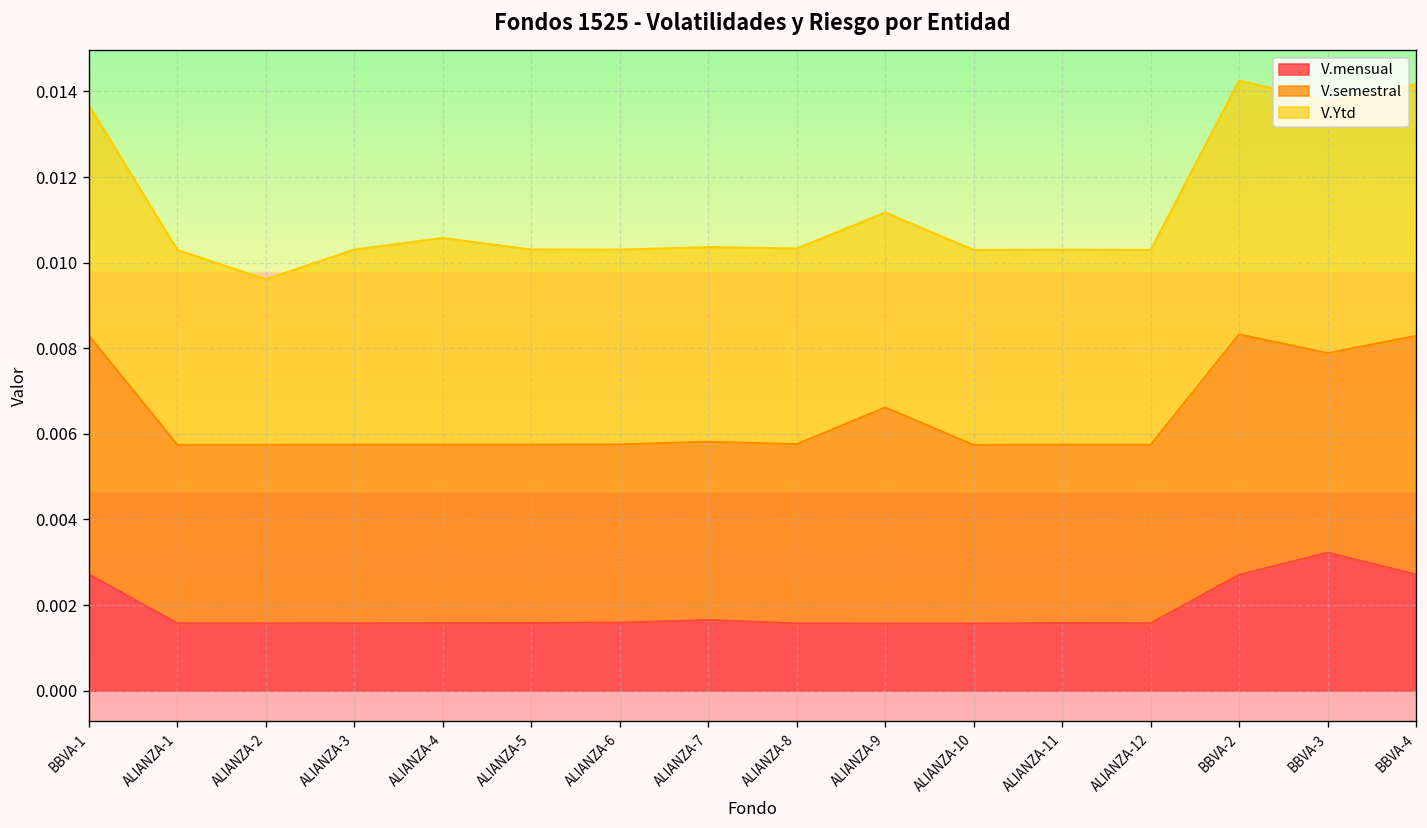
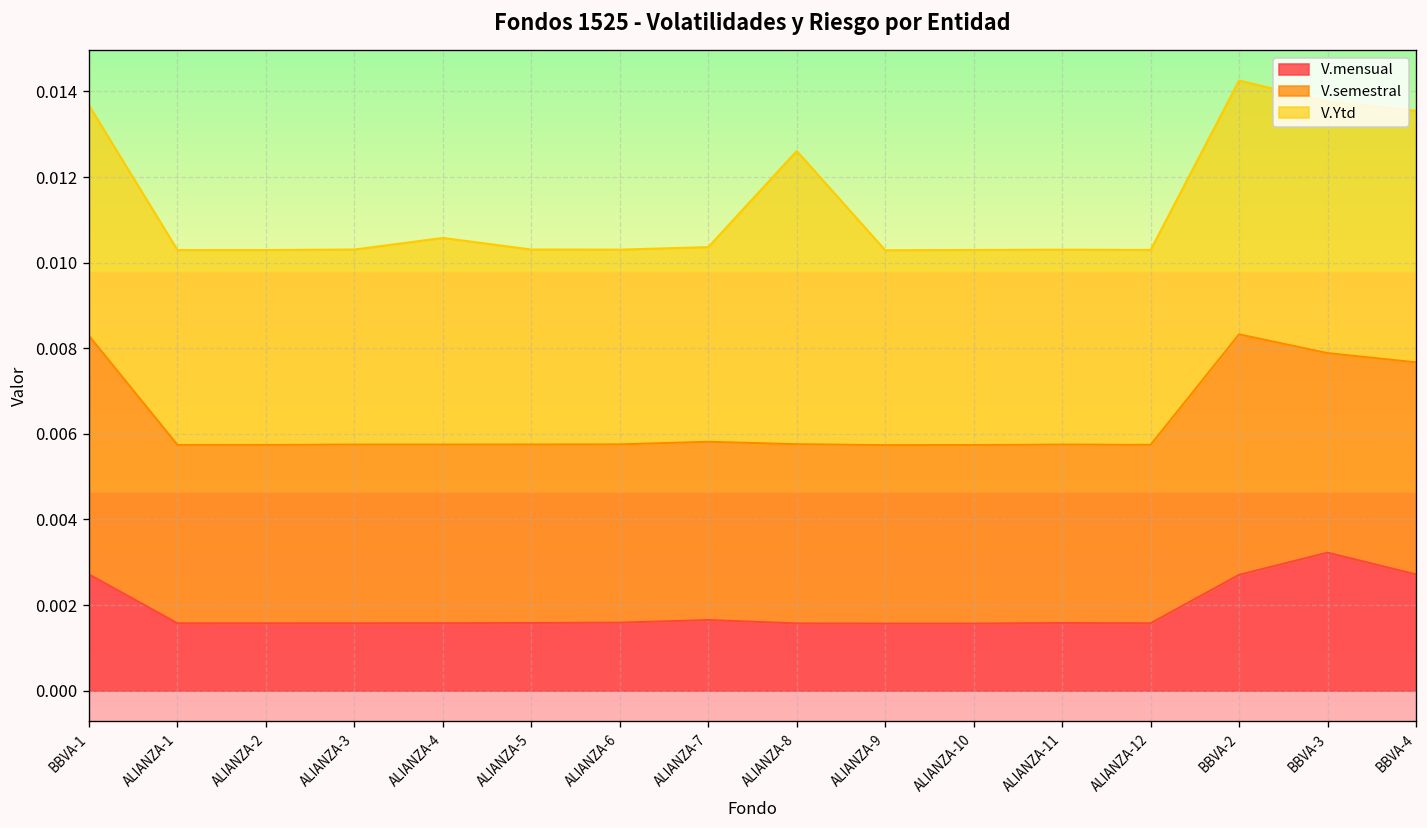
V.Ytd, ALIANZA-2: 0.0039 -> 0.0046
V.Ytd, ALIANZA-8: 0.0046 -> 0.0069
V.semestral, ALIANZA-9: 0.0051 -> 0.0042
V.semestral, BBVA-4: 0.0056 -> 0.0050
